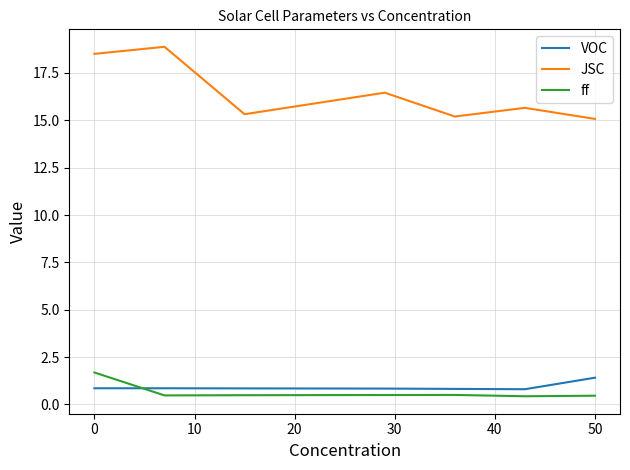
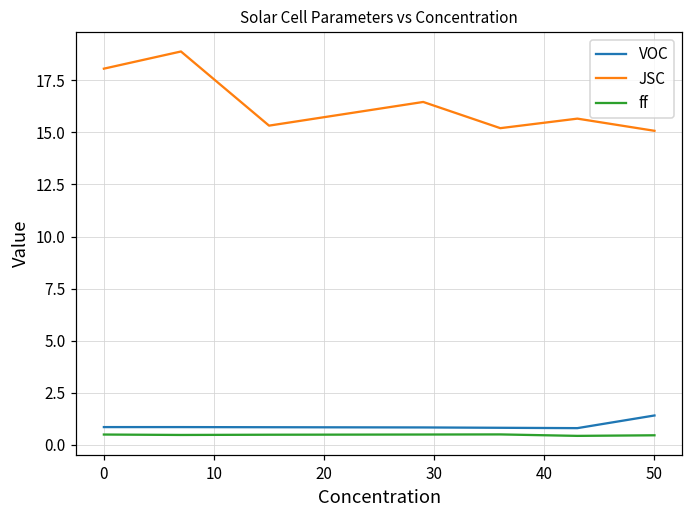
JSC, 0: 18.5 -> 18.1
ff, 0: 1.7 -> 0.5
